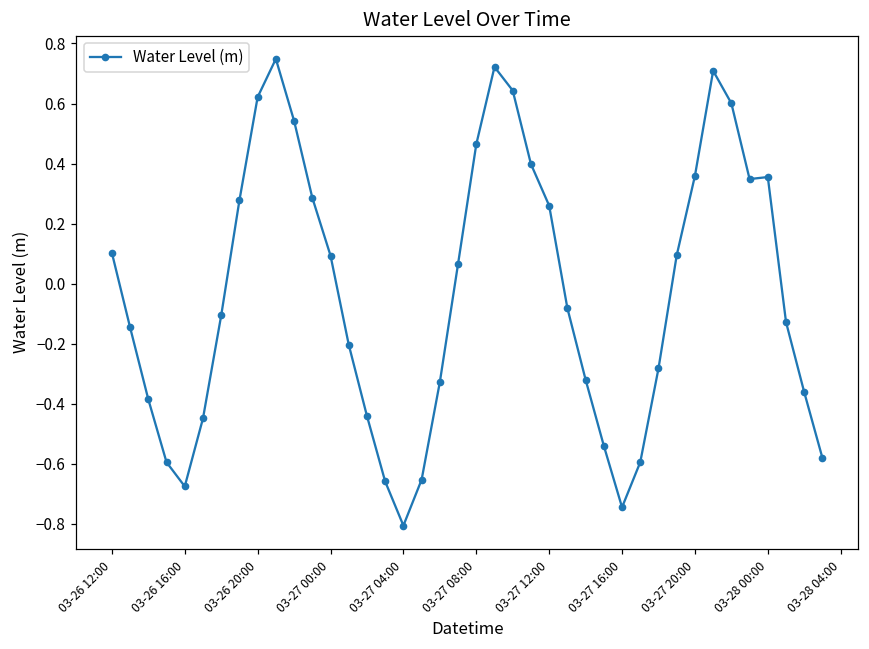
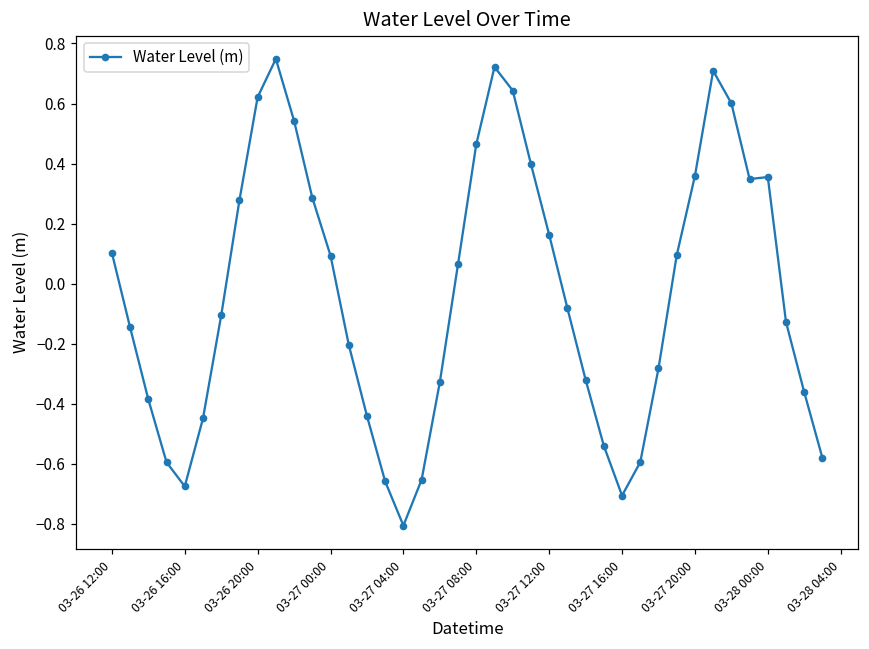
03-27 12:00: 0.26 -> 0.16
03-27 16:00: -0.74 -> -0.71
